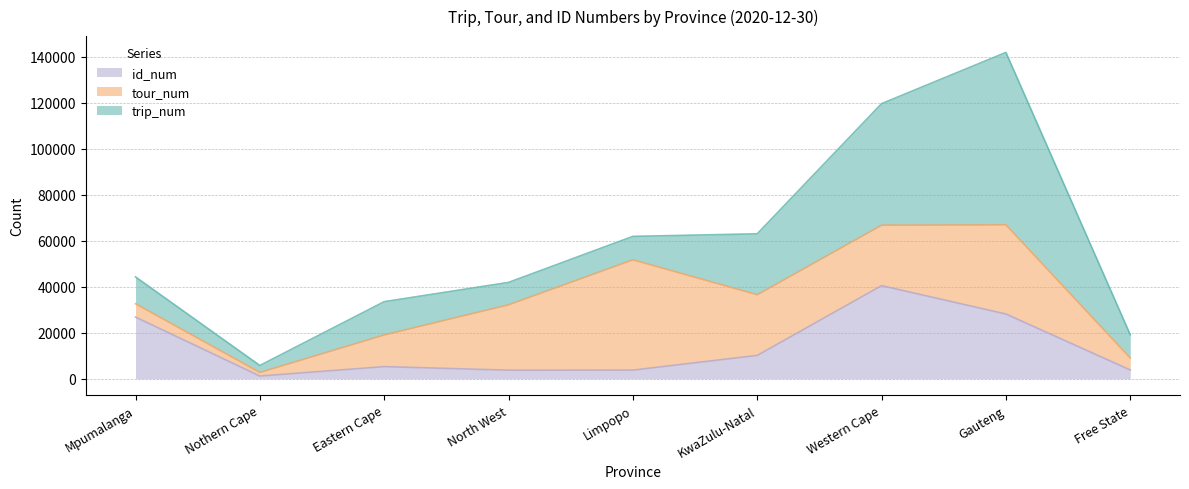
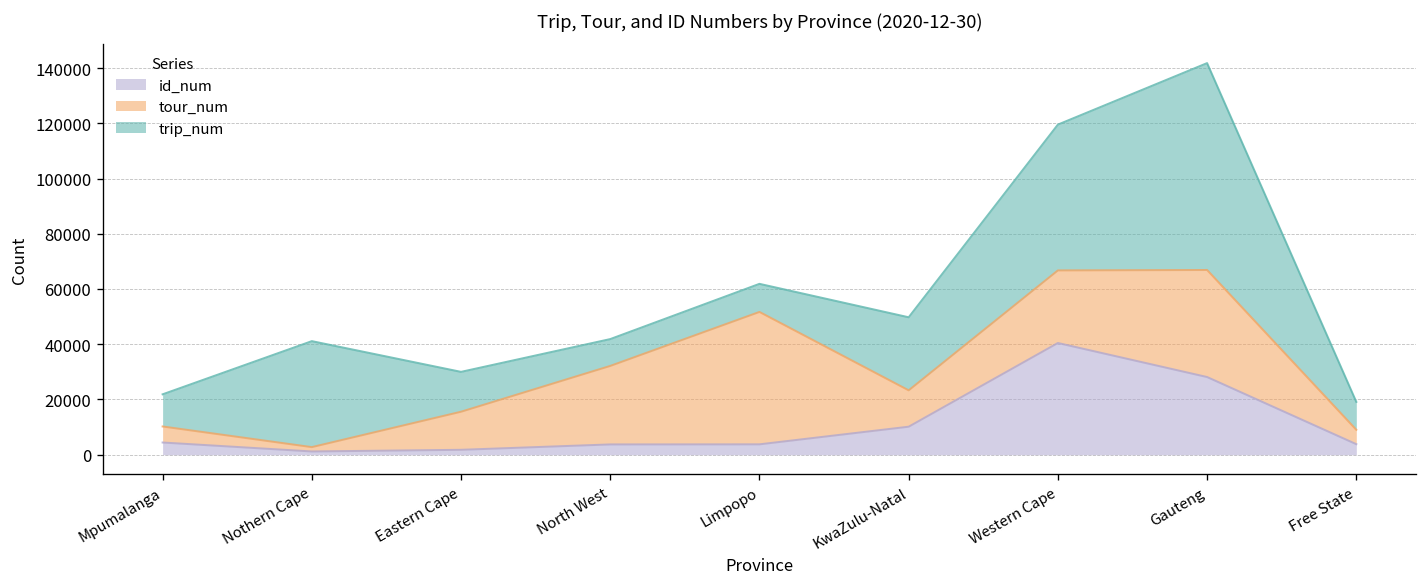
id_num, Mpumalanga: 27000 -> 4000
trip_num, Nothern Cape: 3000 -> 38000
id_num, Eastern Cape: 5000 -> 2000
tour_num, KwaZulu-Natal: 26000 -> 13000
